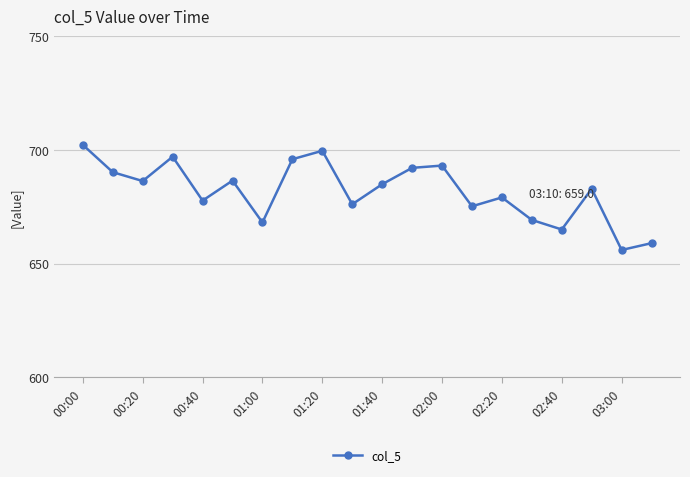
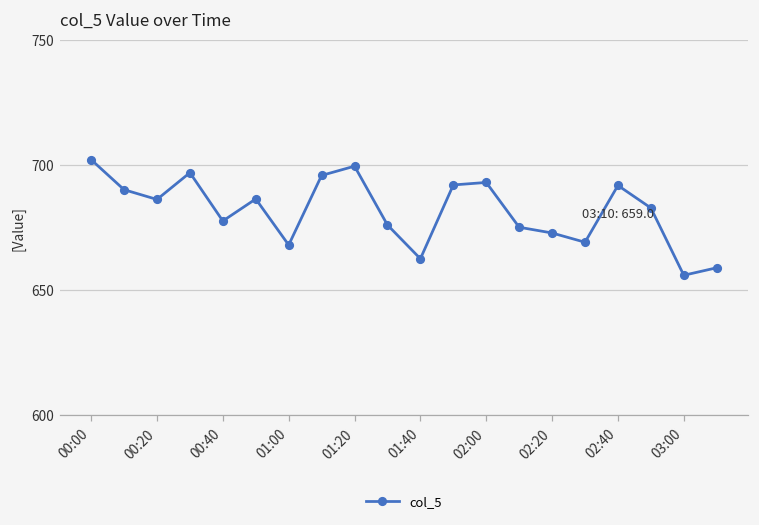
01:40: 685 -> 663
02:20: 679 -> 673
02:40: 665 -> 692
